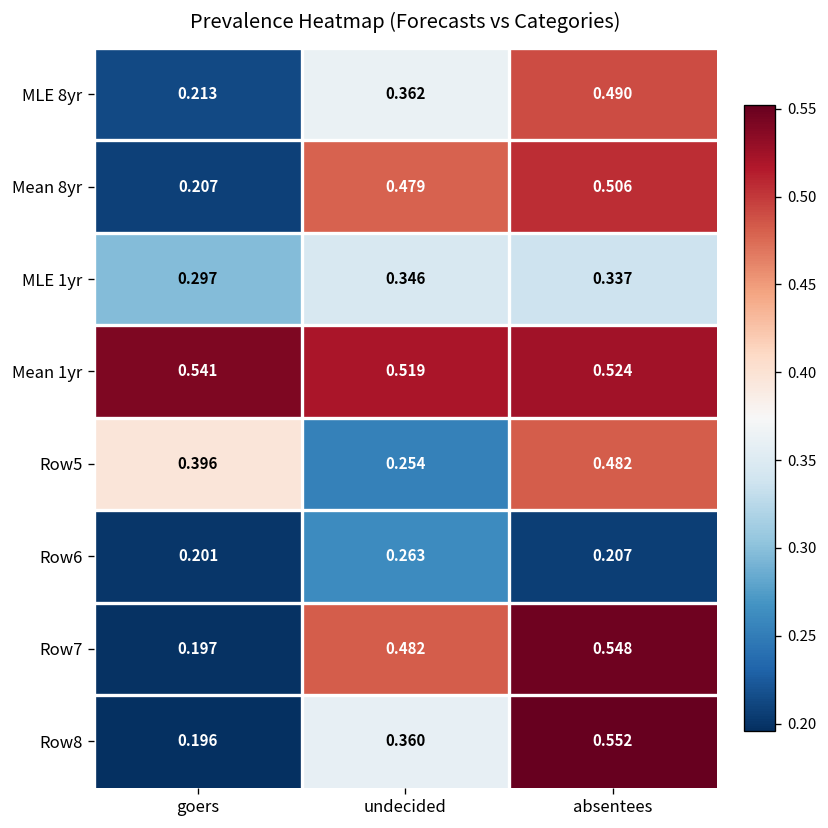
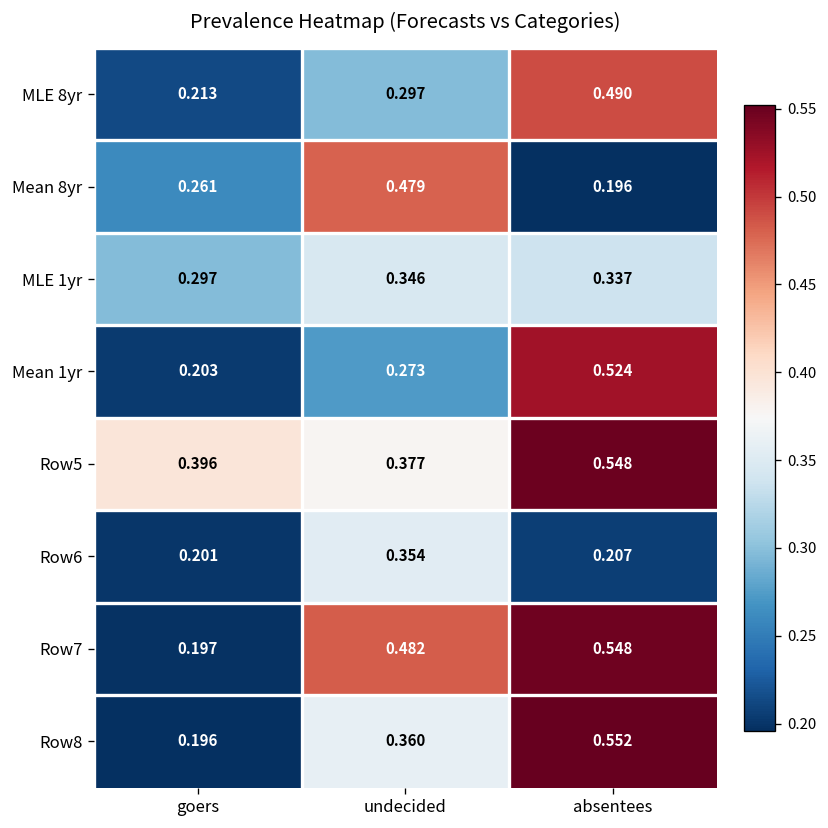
MLE 8yr, undecided: 0.362 -> 0.297
Mean 8yr, goers: 0.207 -> 0.261
Mean 8yr, absentees: 0.506 -> 0.196
Mean 1yr, goers: 0.541 -> 0.203
Mean 1yr, undecided: 0.519 -> 0.273
Row5, undecided: 0.254 -> 0.377
Row5, absentees: 0.482 -> 0.548
Row6, undecided: 0.263 -> 0.354
